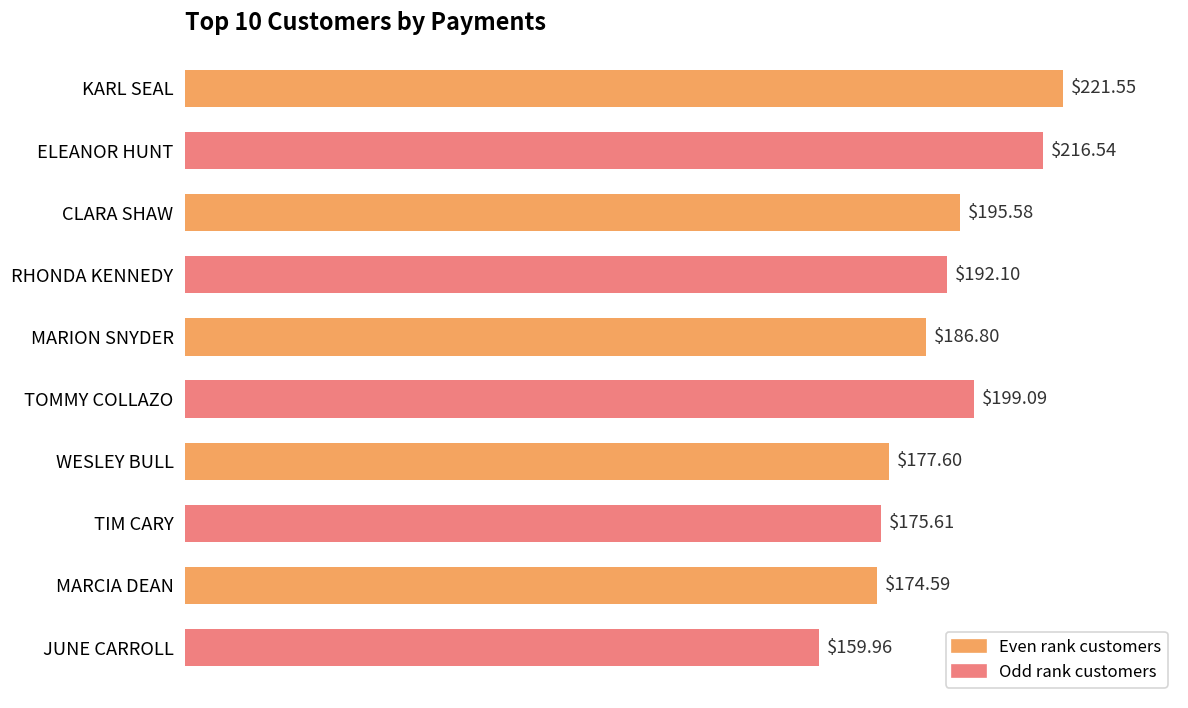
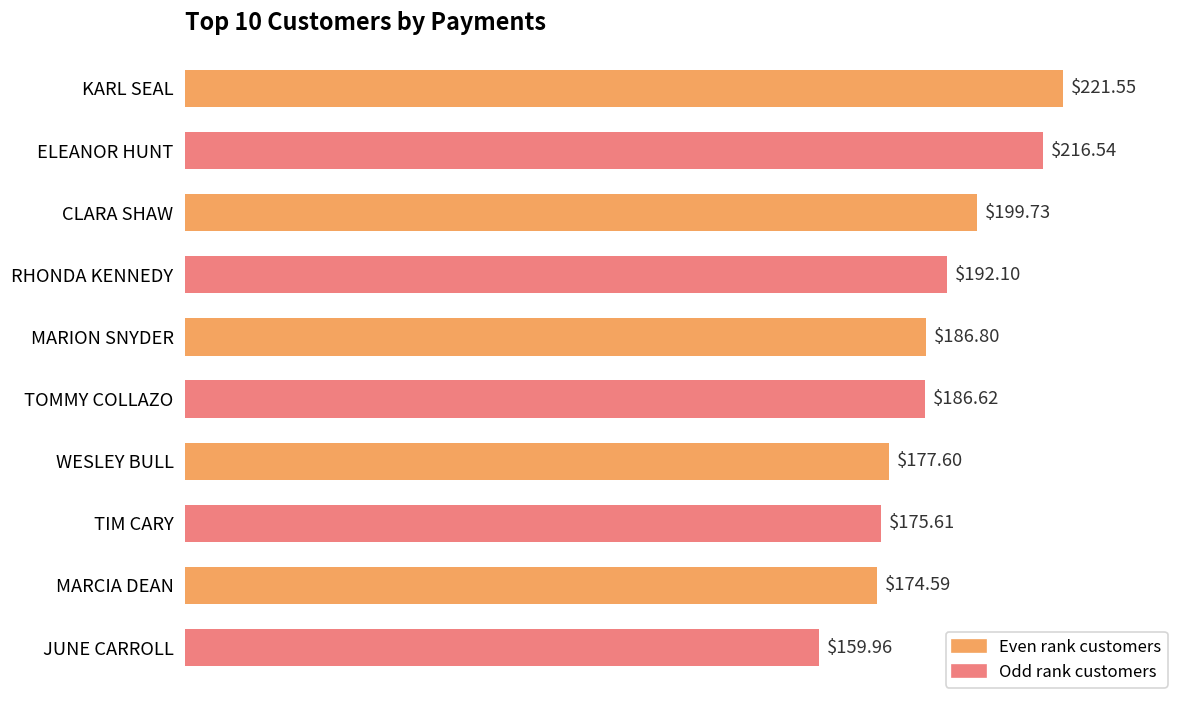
CLARA SHAW: $195.58 -> $199.73
TOMMY COLLAZO: $199.09 -> $186.62
